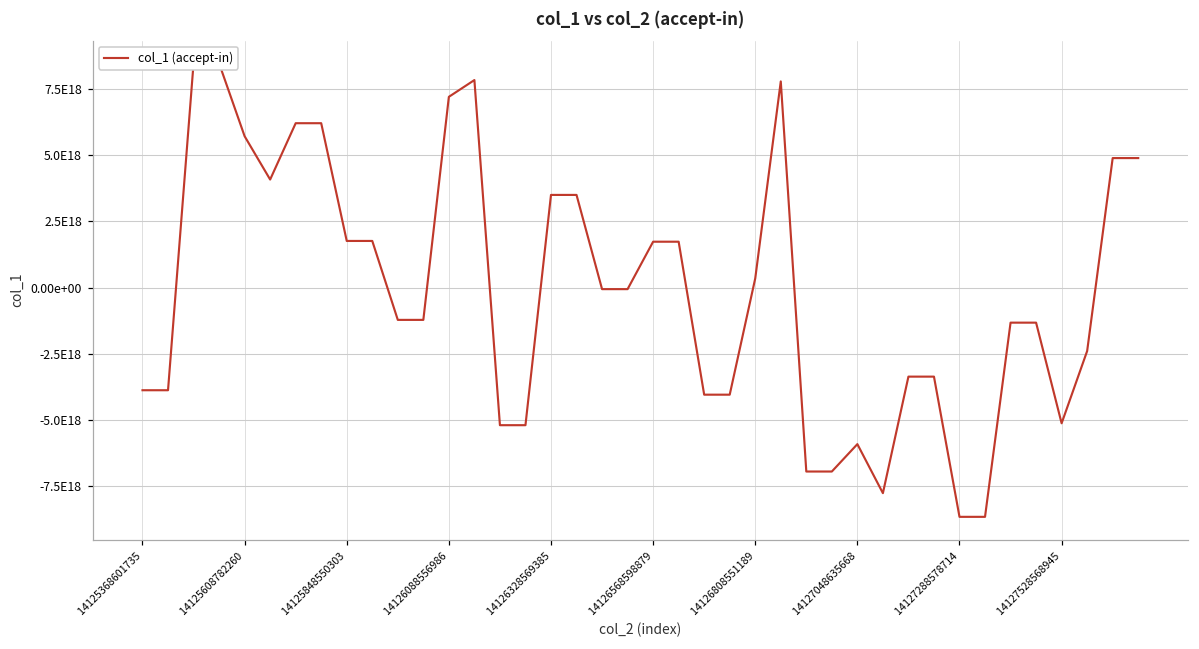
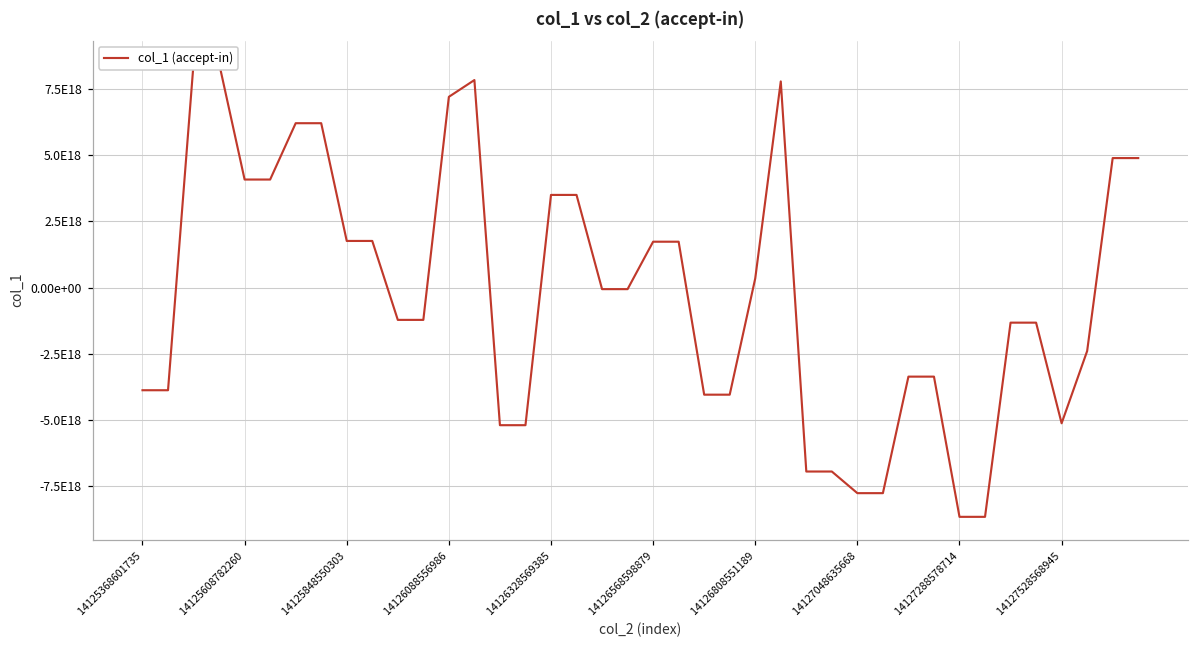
14125608782260: 5700000000000000000 -> 4100000000000000000
14127048635668: -5900000000000000000 -> -7800000000000000000
